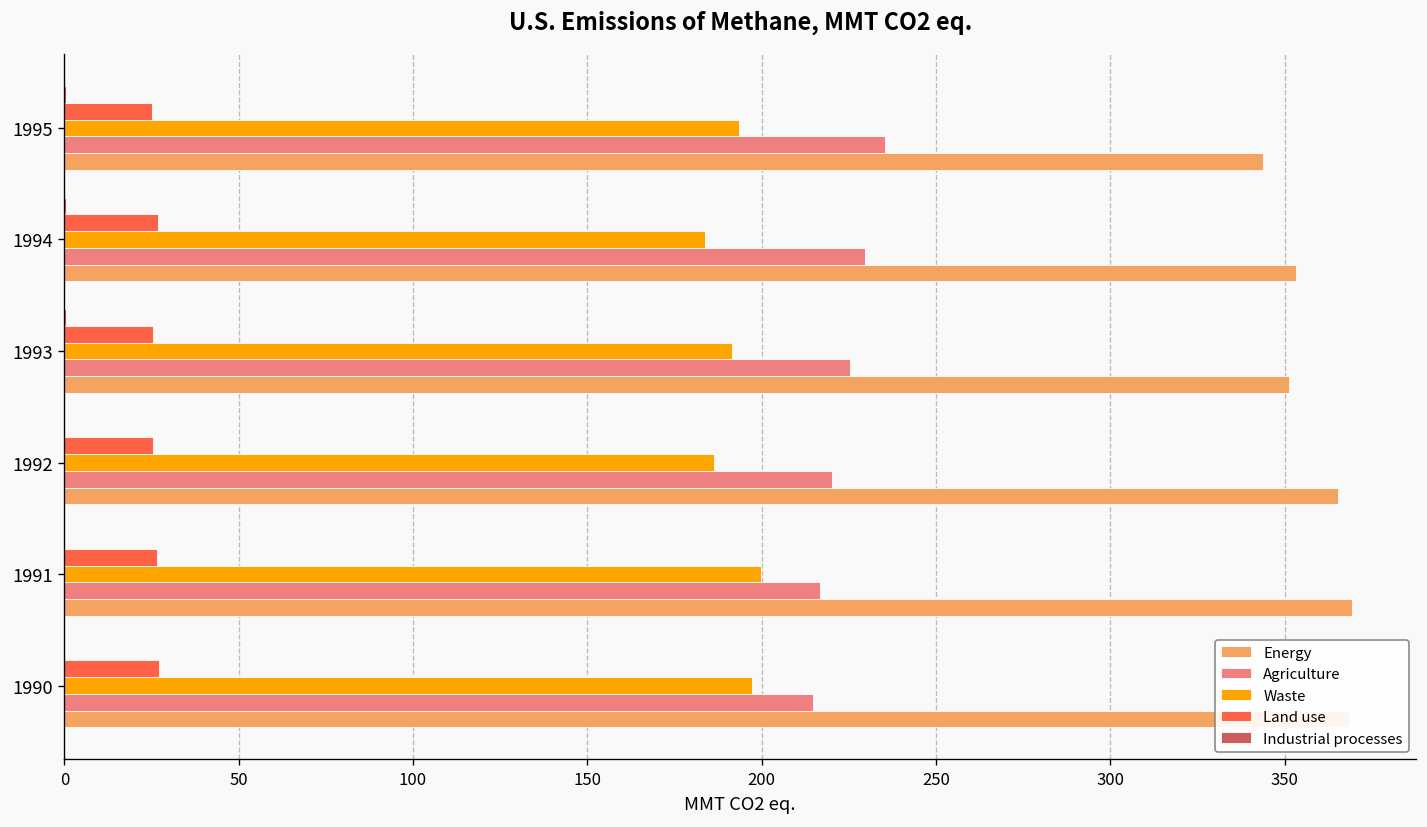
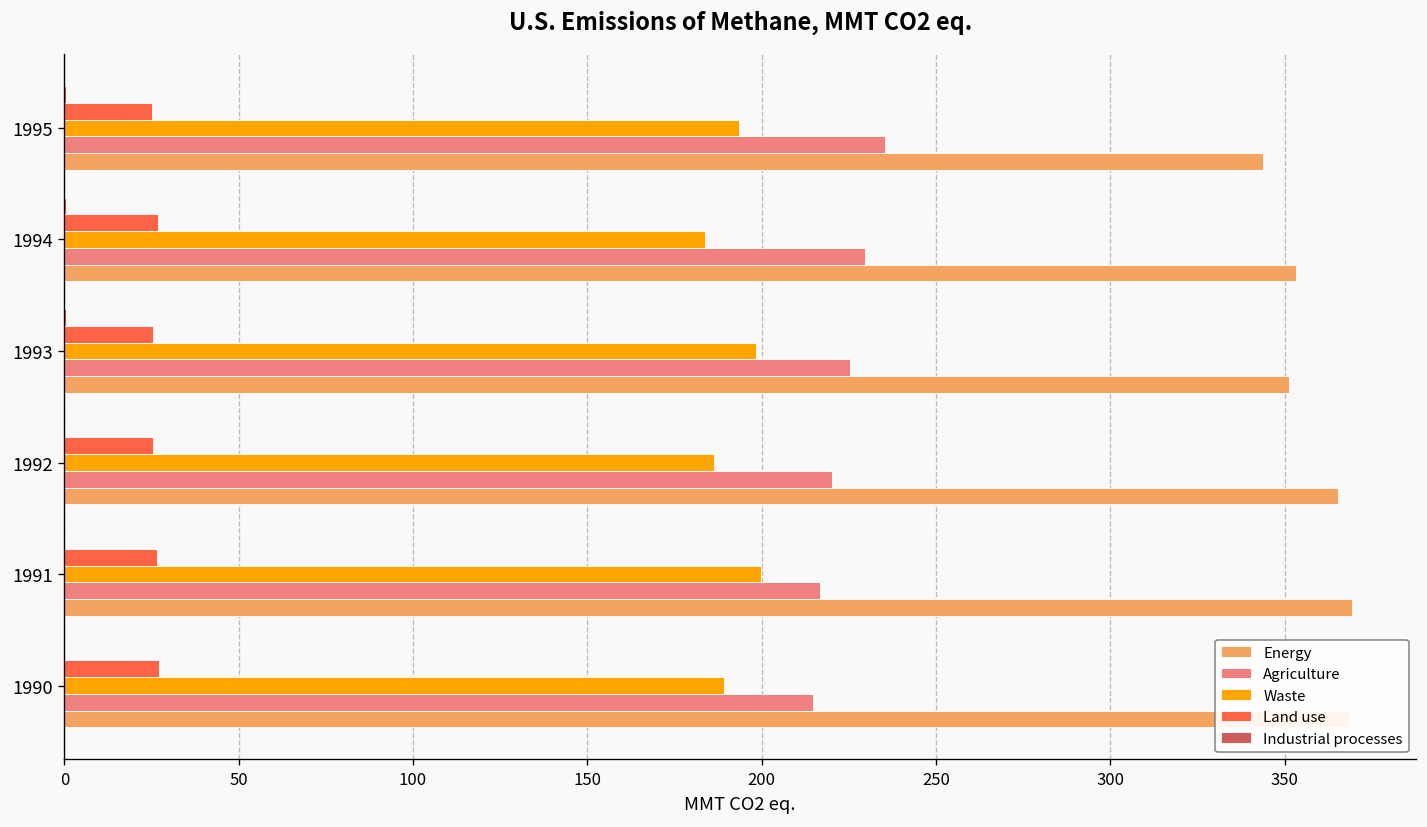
Waste, 1993: 191 -> 198
Waste, 1990: 197 -> 189
